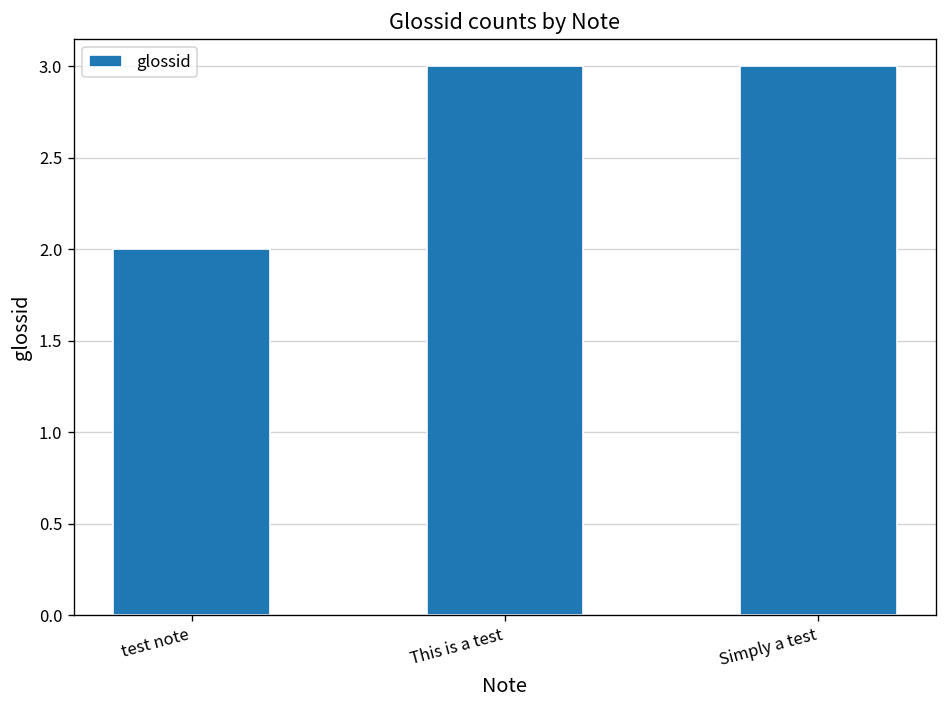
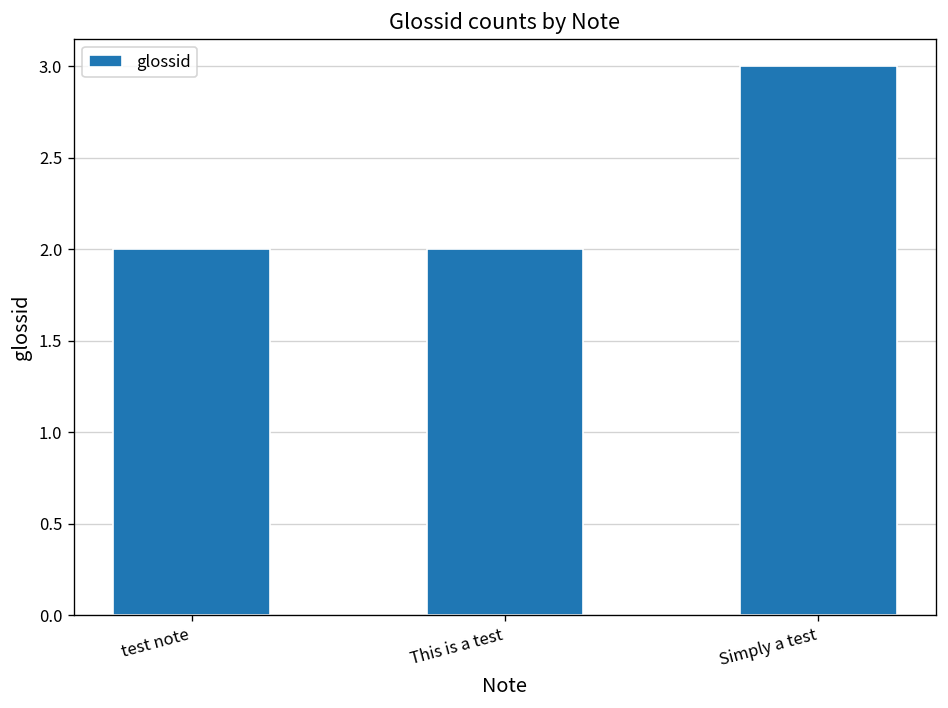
This is a test: 3 -> 2
